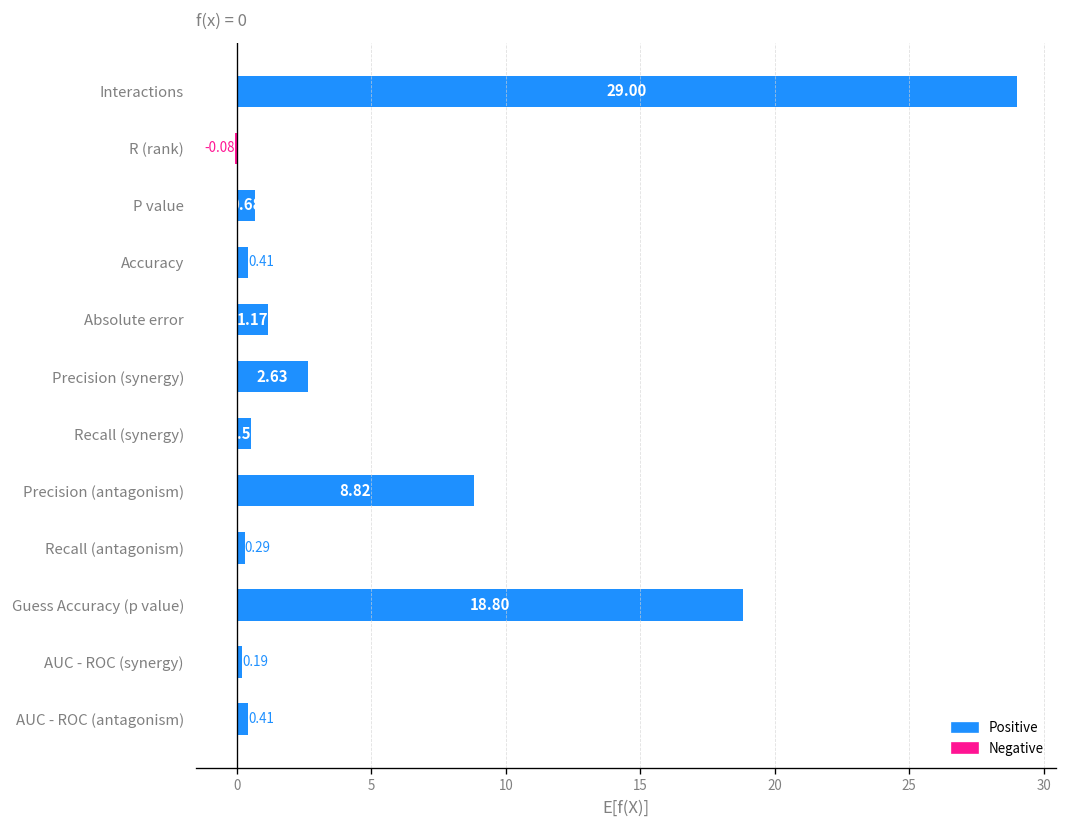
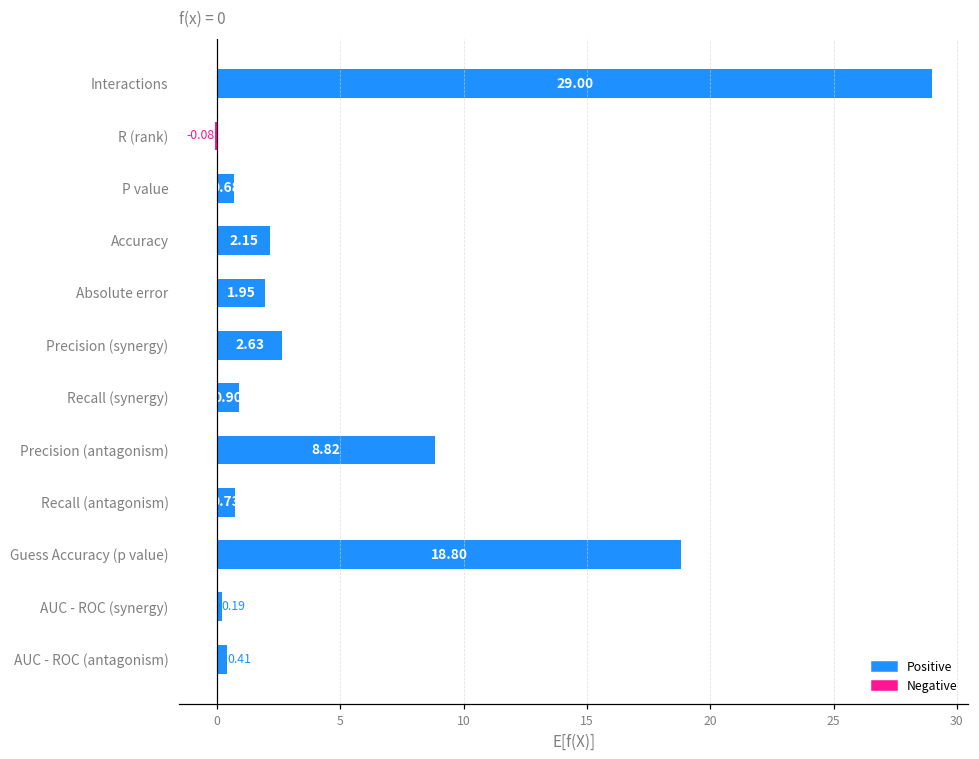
Accuracy: 0.41 -> 2.15
Absolute error: 1.17 -> 1.95
Recall (synergy): 0.5 -> 0.9
Recall (antagonism): 0.29 -> 0.73
